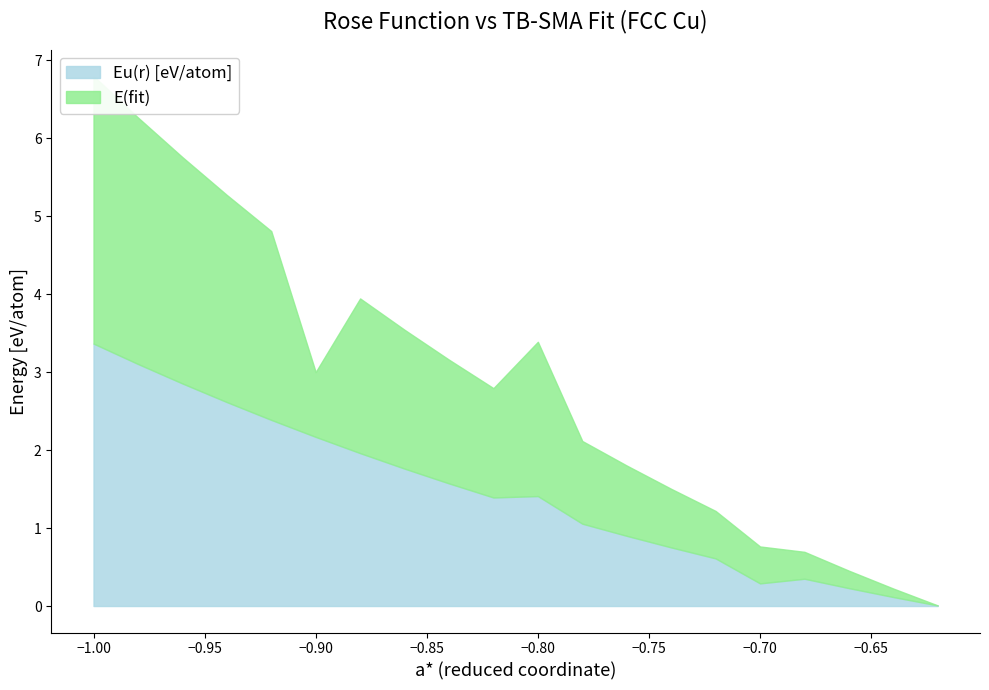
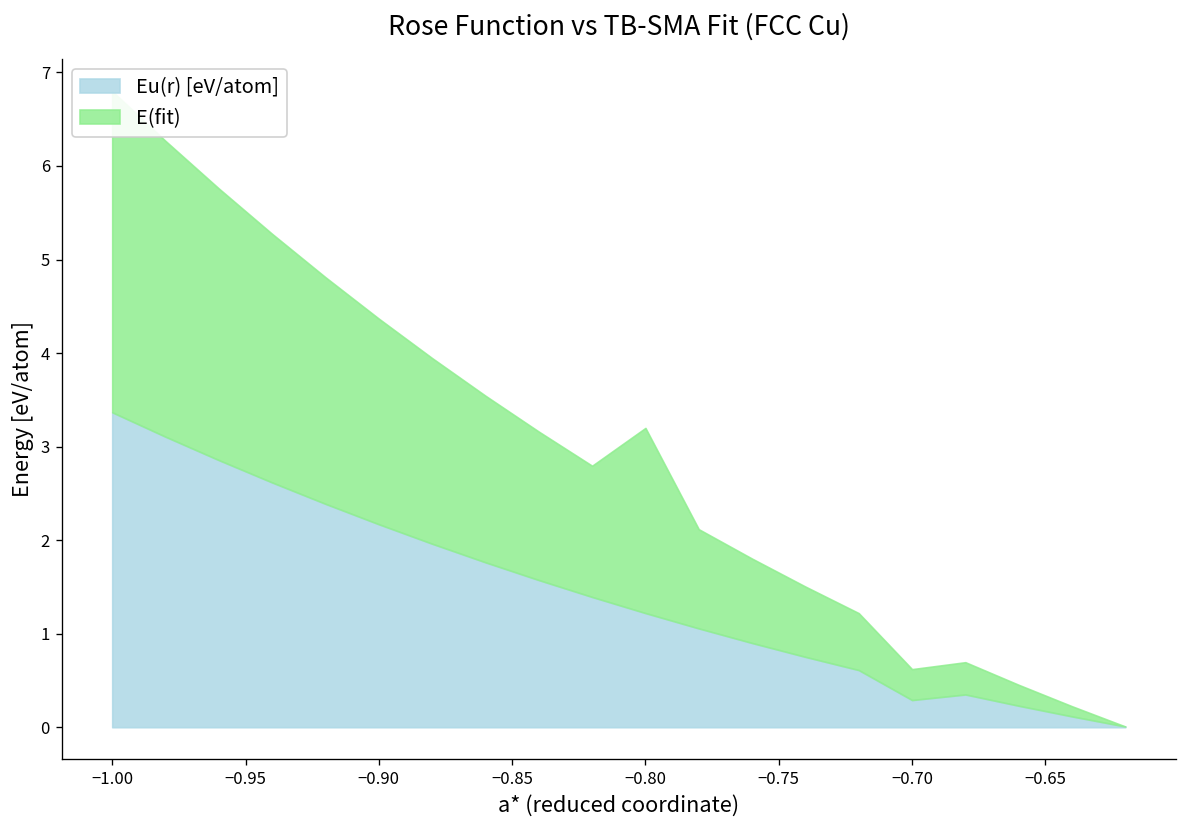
E(fit), −0.90: 0.8 -> 2.2
Eu(r) [eV/atom], −0.80: 1.4 -> 1.2
E(fit), −0.70: 0.5 -> 0.3
